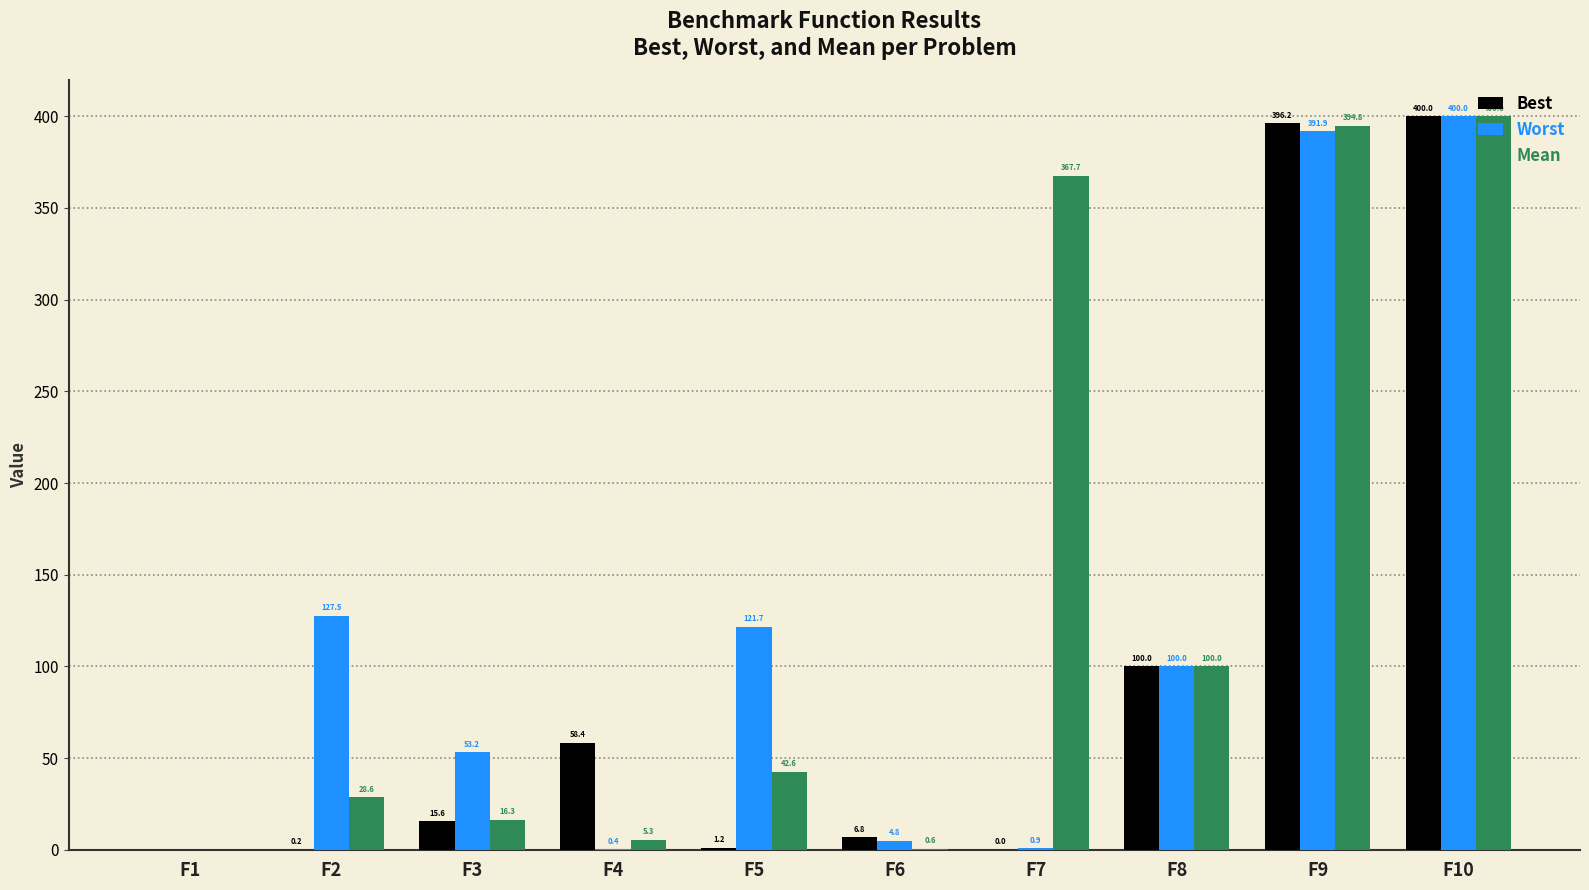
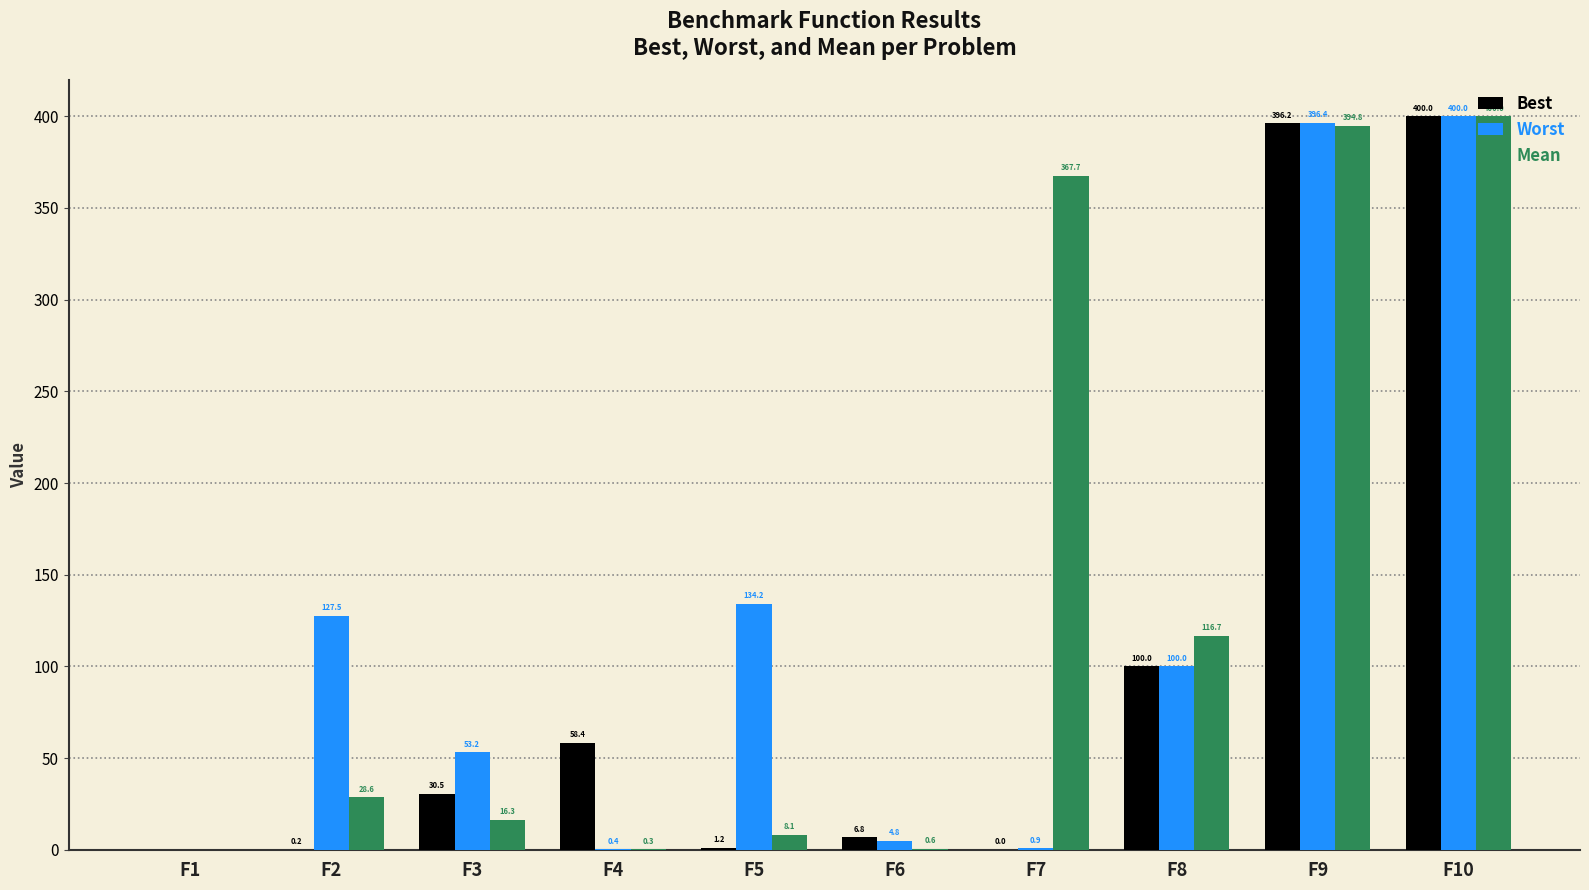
Best, F3: 15.6 -> 30.5
Mean, F4: 5.3 -> 0.3
Worst, F5: 121.7 -> 134.2
Mean, F5: 42.6 -> 8.1
Mean, F8: 100.0 -> 116.7
Worst, F9: 391.9 -> 396.4
